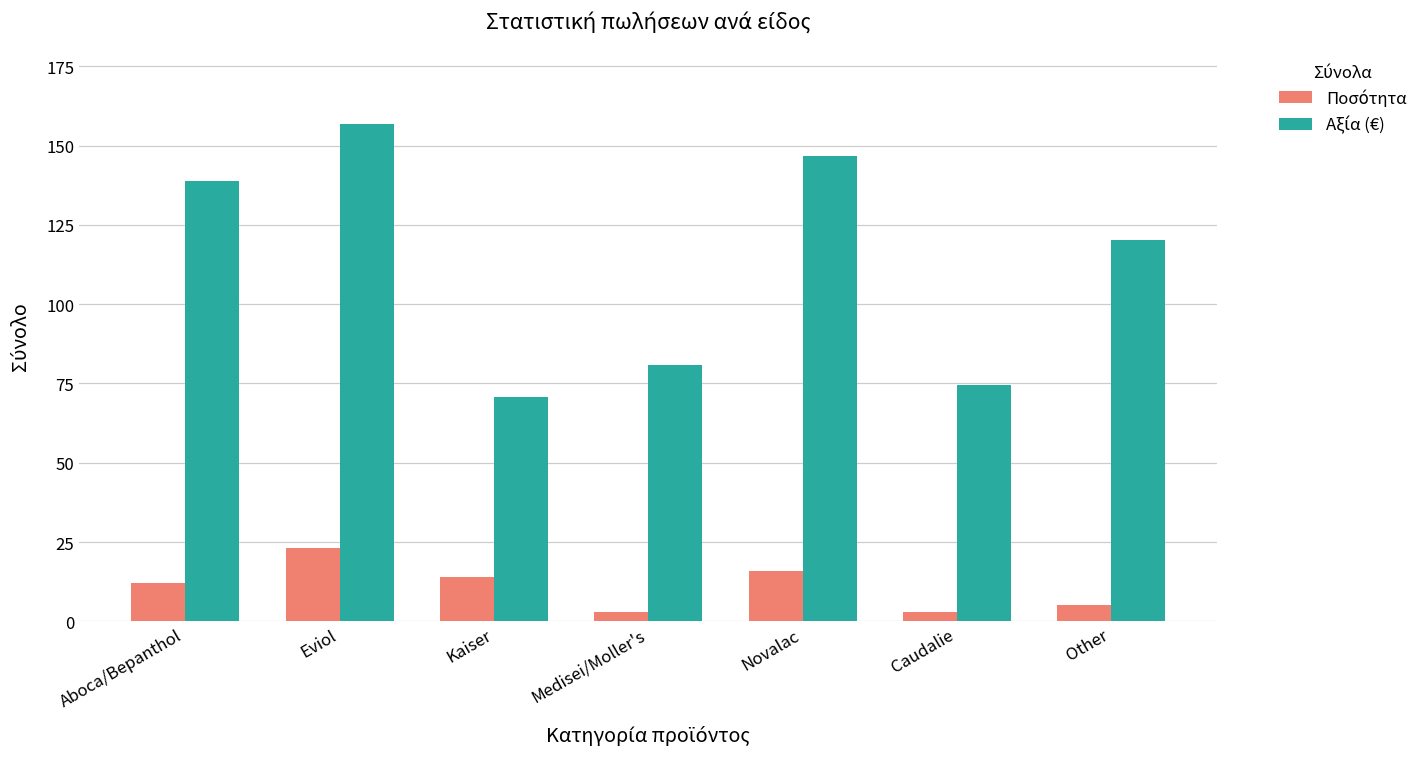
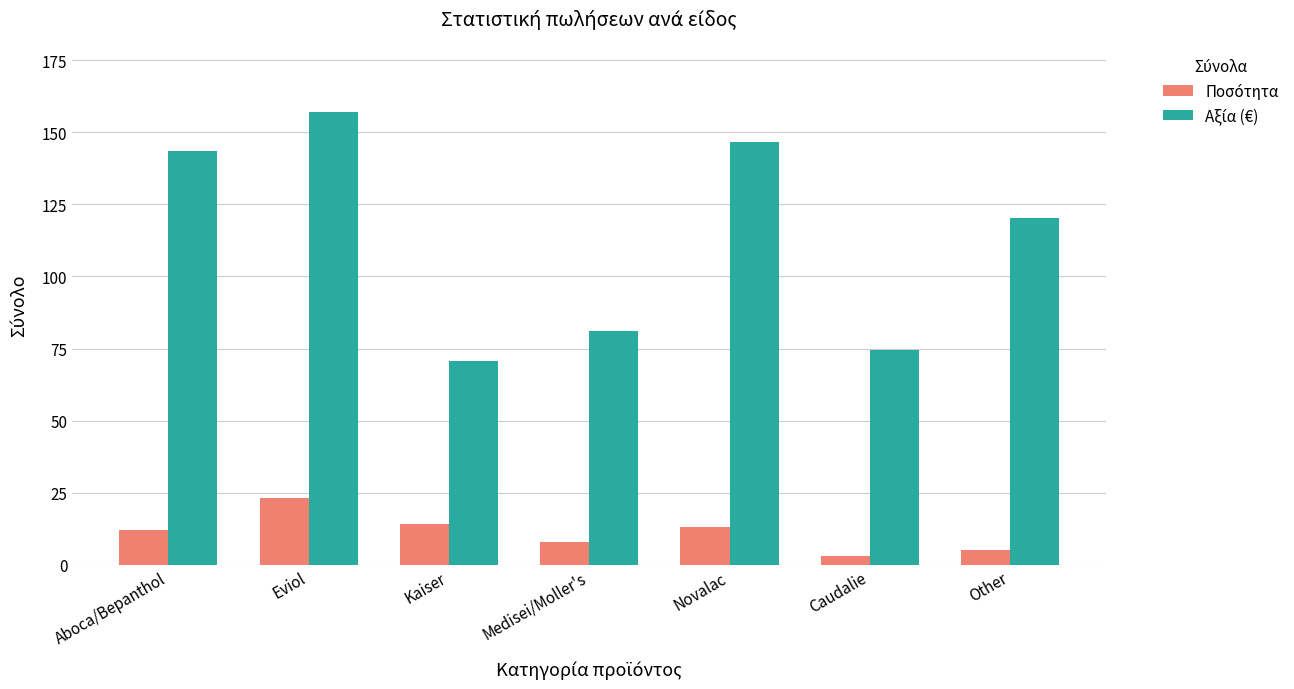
Αξία (€), Aboca/Bepanthol: 139 -> 143
Ποσότητα, Medisei/Moller's: 3 -> 8
Ποσότητα, Novalac: 16 -> 13
